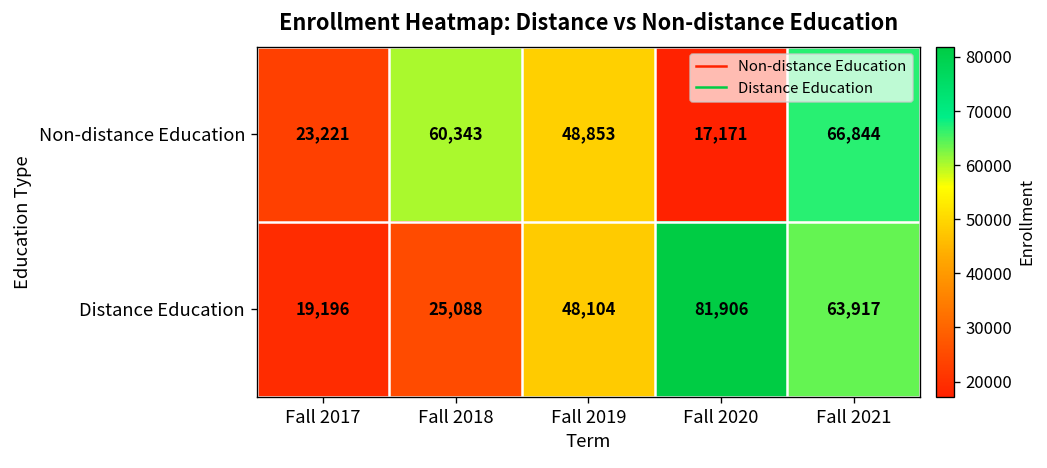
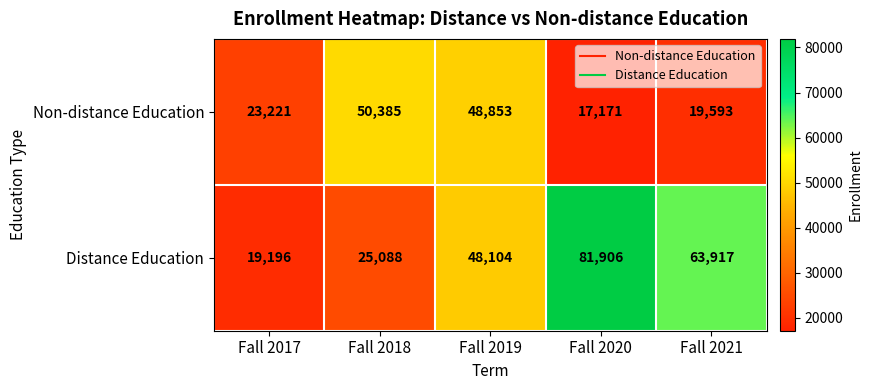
Non-distance Education, Fall 2018: 60,343 -> 50,385
Non-distance Education, Fall 2021: 66,844 -> 19,593
